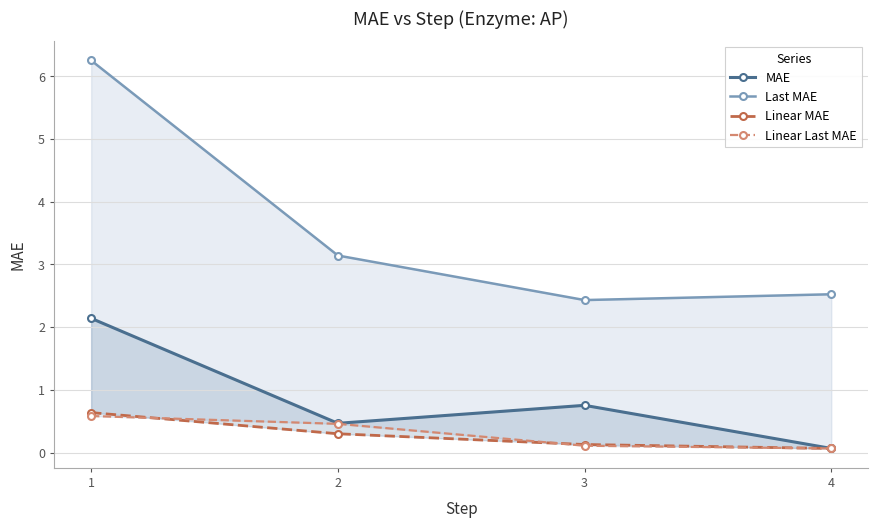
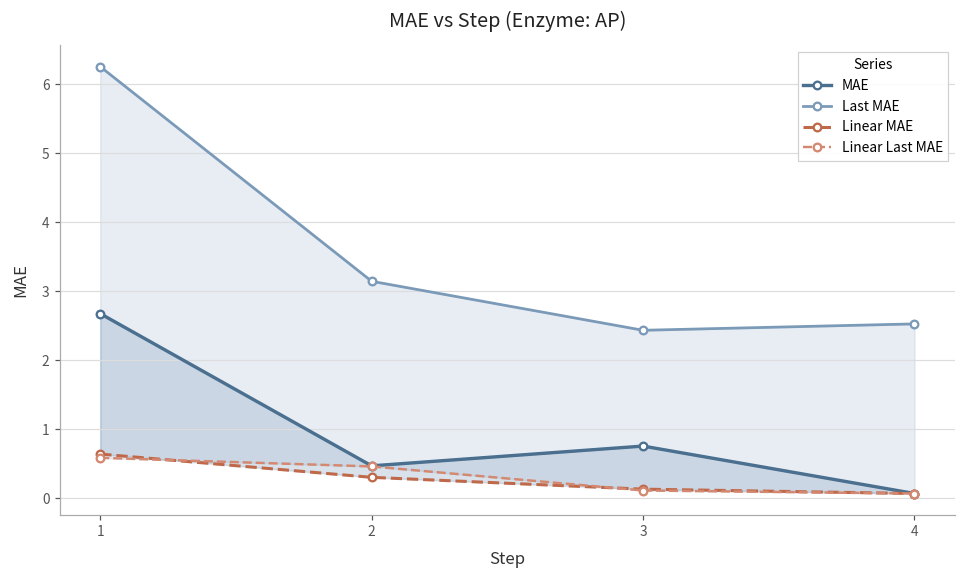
MAE, 1: 2.1 -> 2.7
